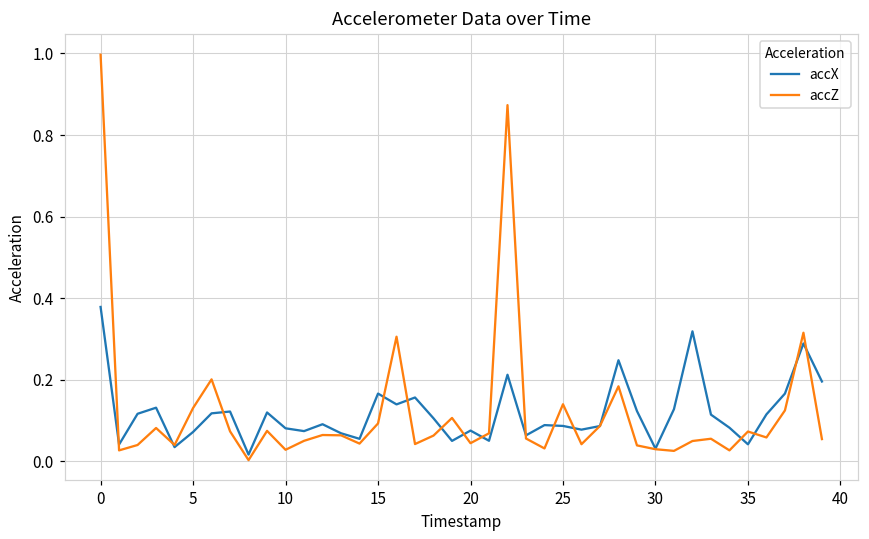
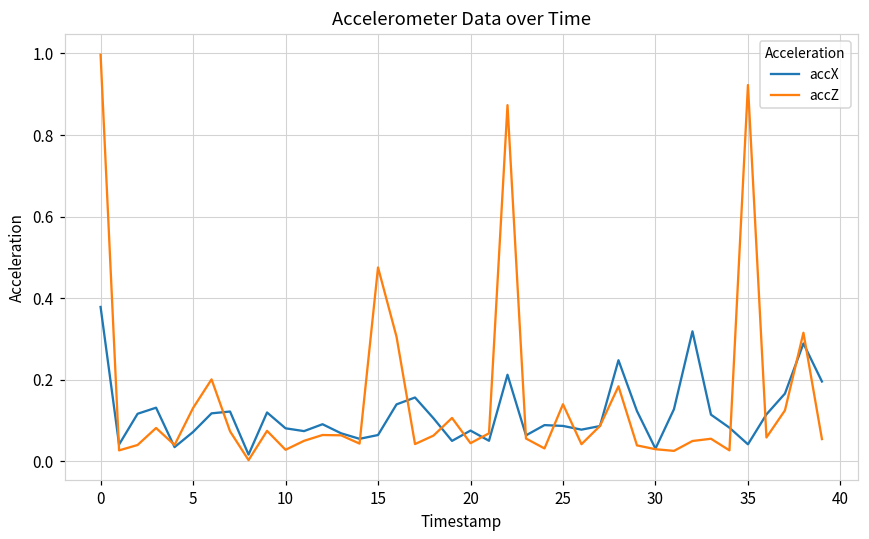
accX, 15: 0.17 -> 0.06
accZ, 15: 0.09 -> 0.48
accZ, 35: 0.07 -> 0.92
